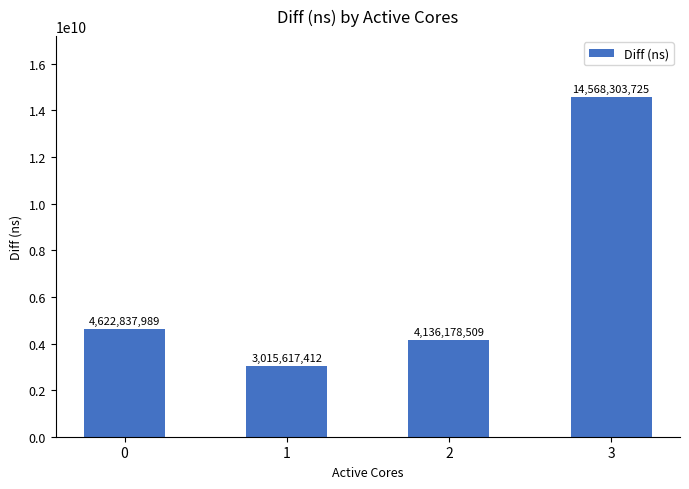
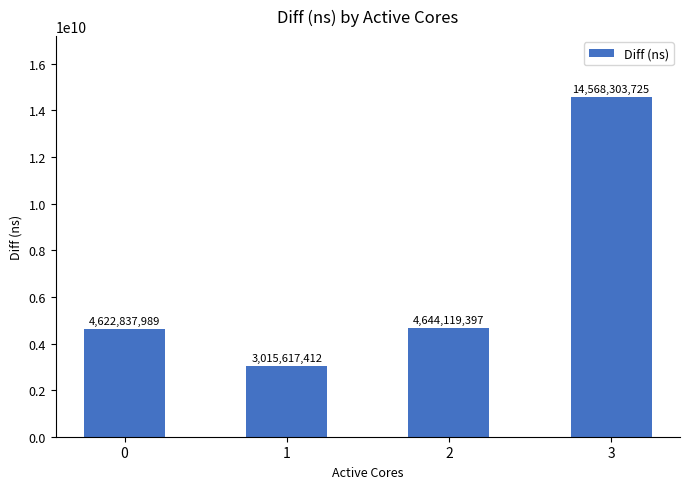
2: 4,136,178,509 -> 4,644,119,397
